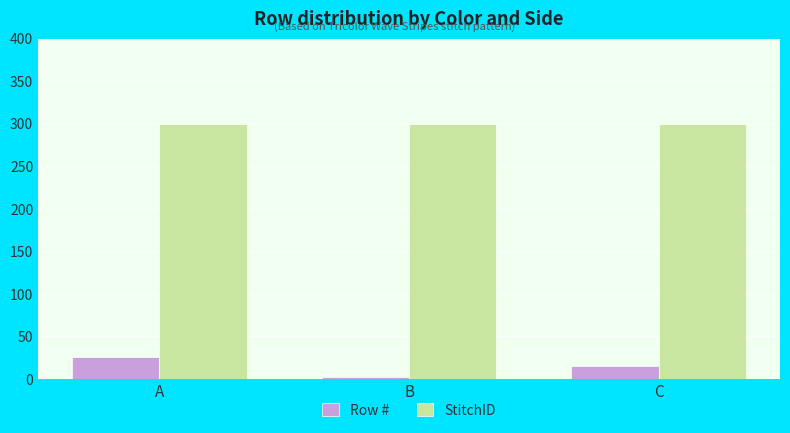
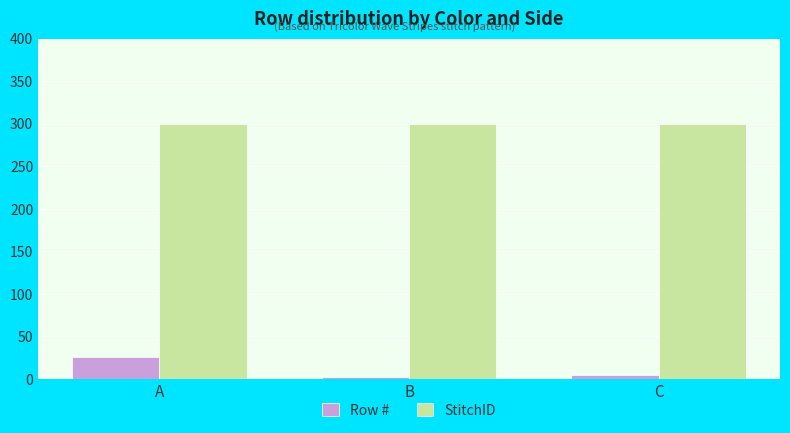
Row #, C: 20 -> 0
